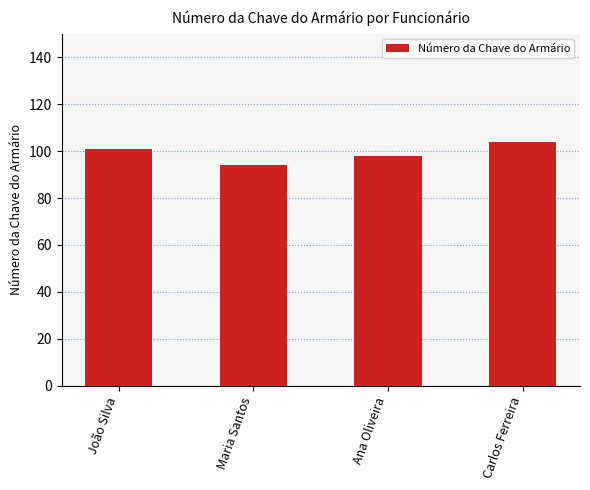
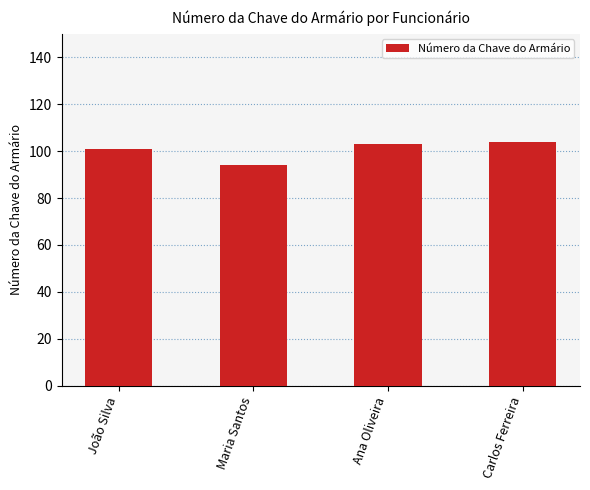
Ana Oliveira: 98 -> 103
